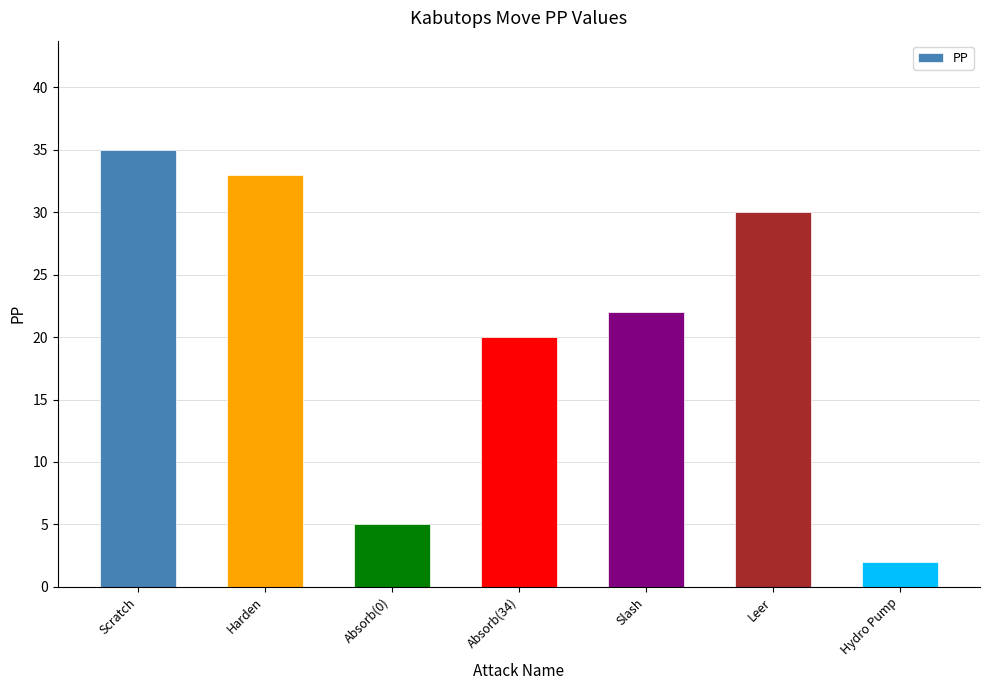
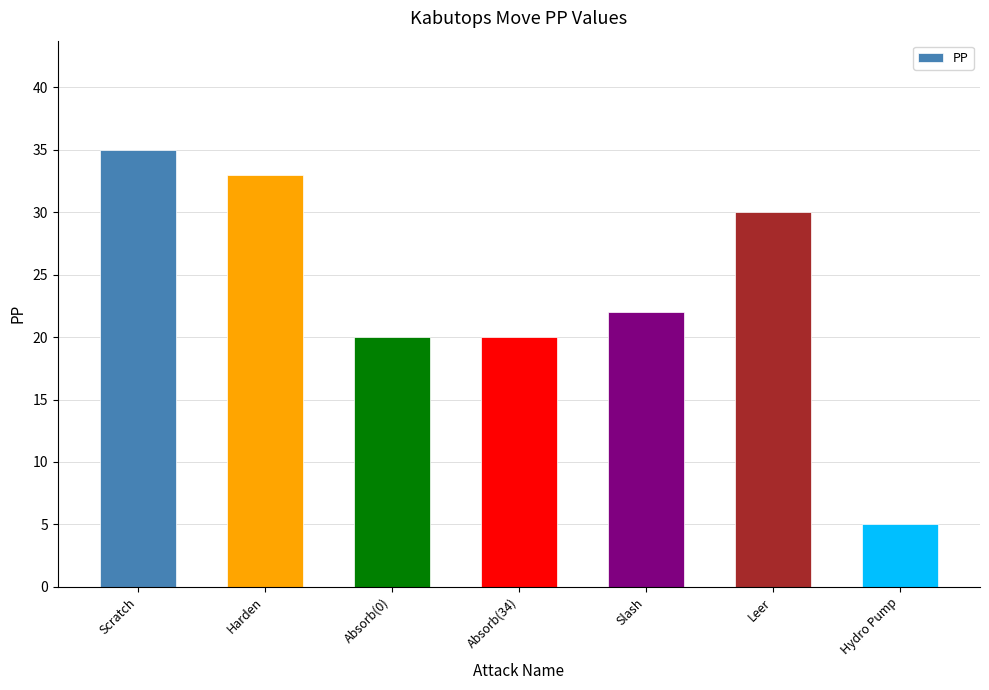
Absorb(0): 5 -> 20
Hydro Pump: 2 -> 5
